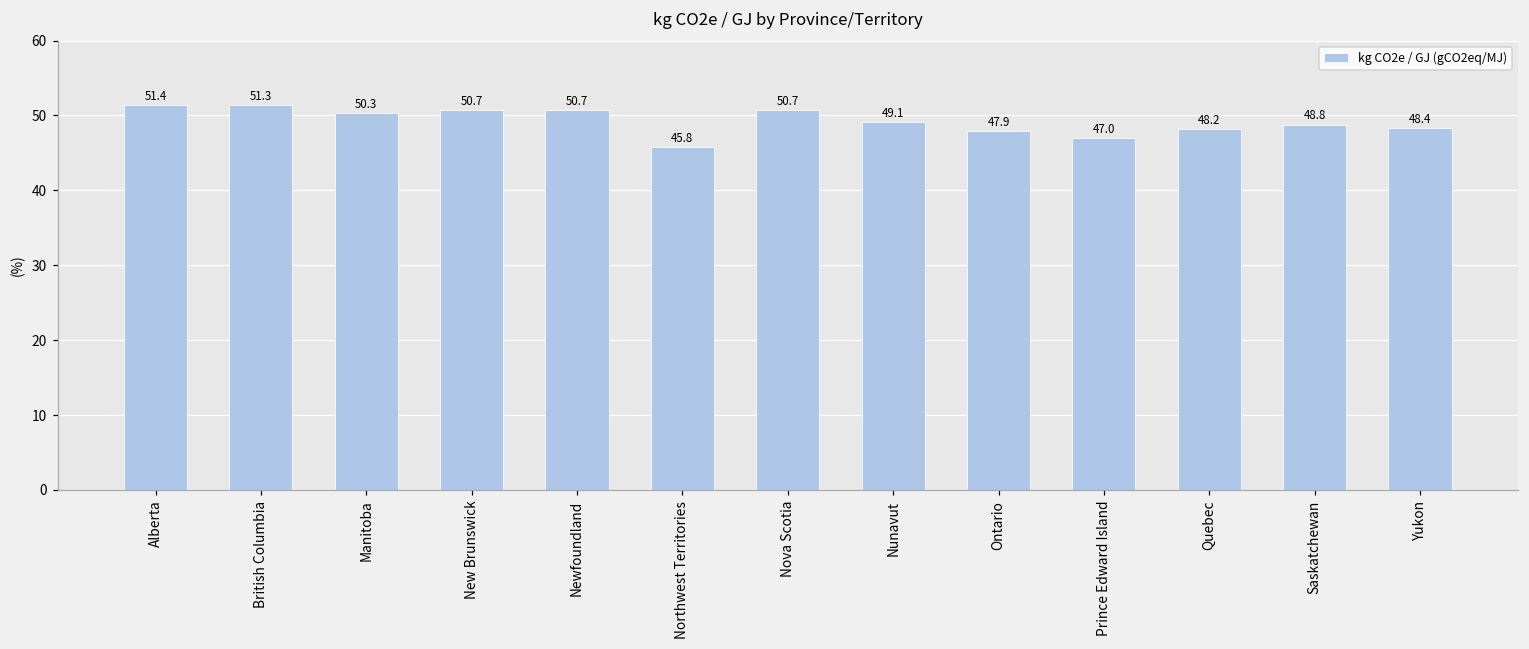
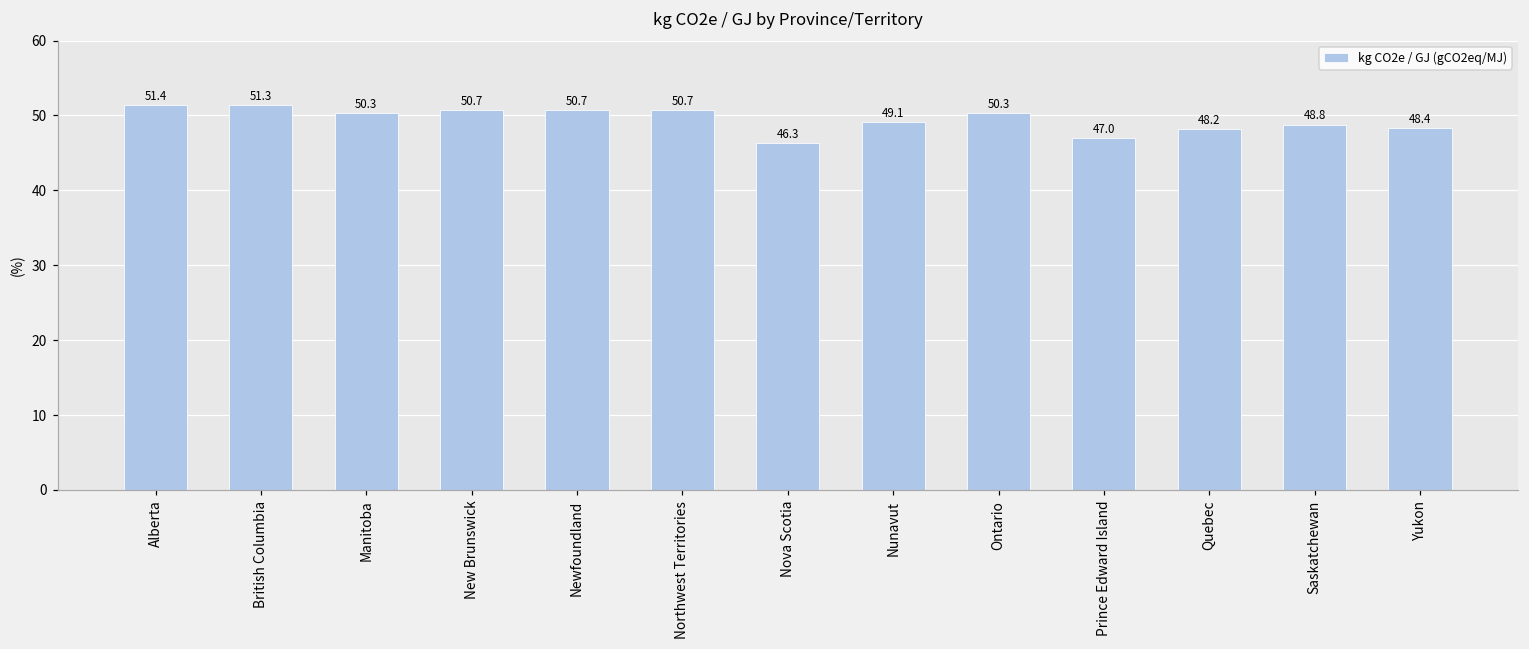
Northwest Territories: 45.8 -> 50.7
Nova Scotia: 50.7 -> 46.3
Ontario: 47.9 -> 50.3
